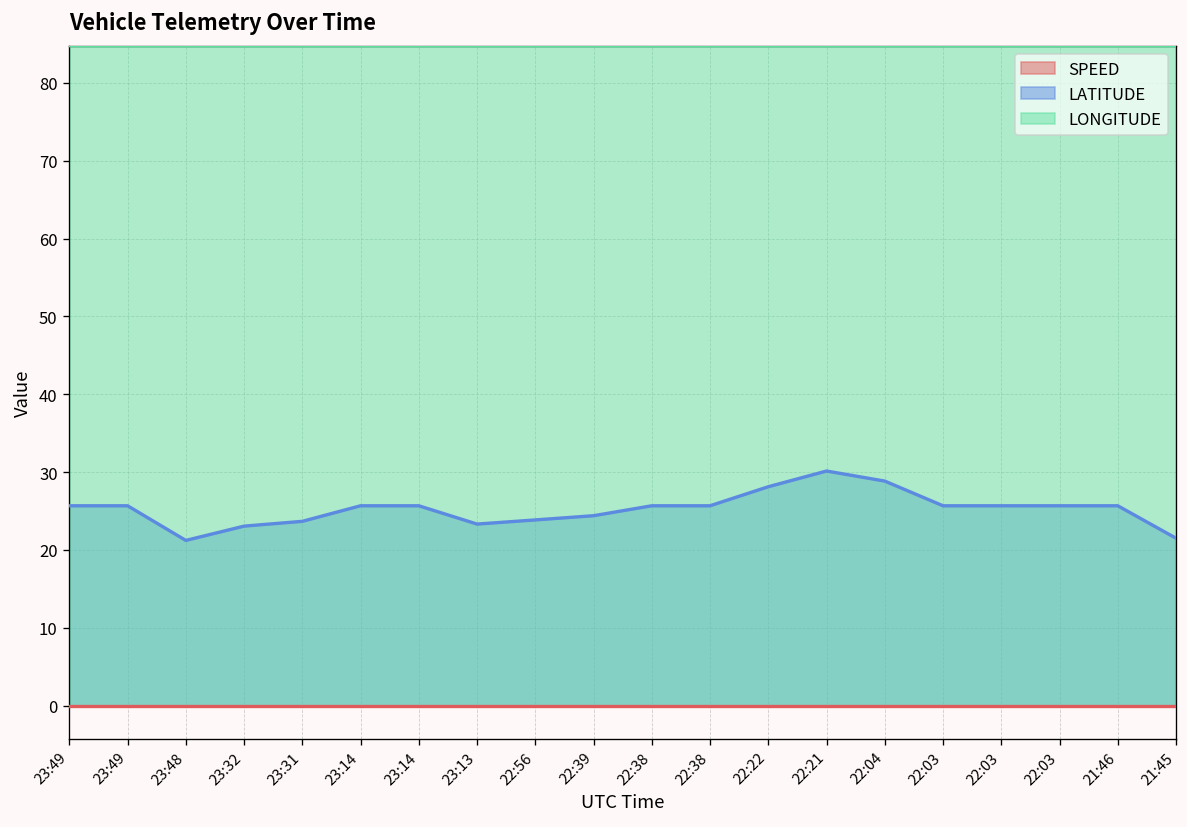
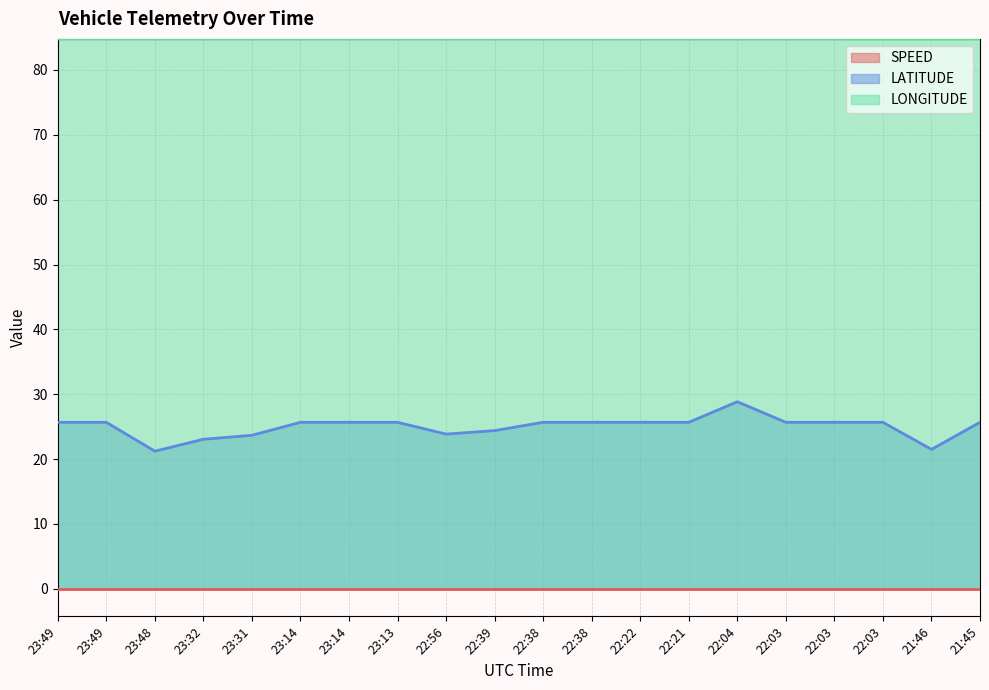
LATITUDE, 23:13: 23 -> 26
LATITUDE, 22:22: 28 -> 26
LATITUDE, 22:21: 30 -> 26
LATITUDE, 21:46: 26 -> 22
LATITUDE, 21:45: 22 -> 26
